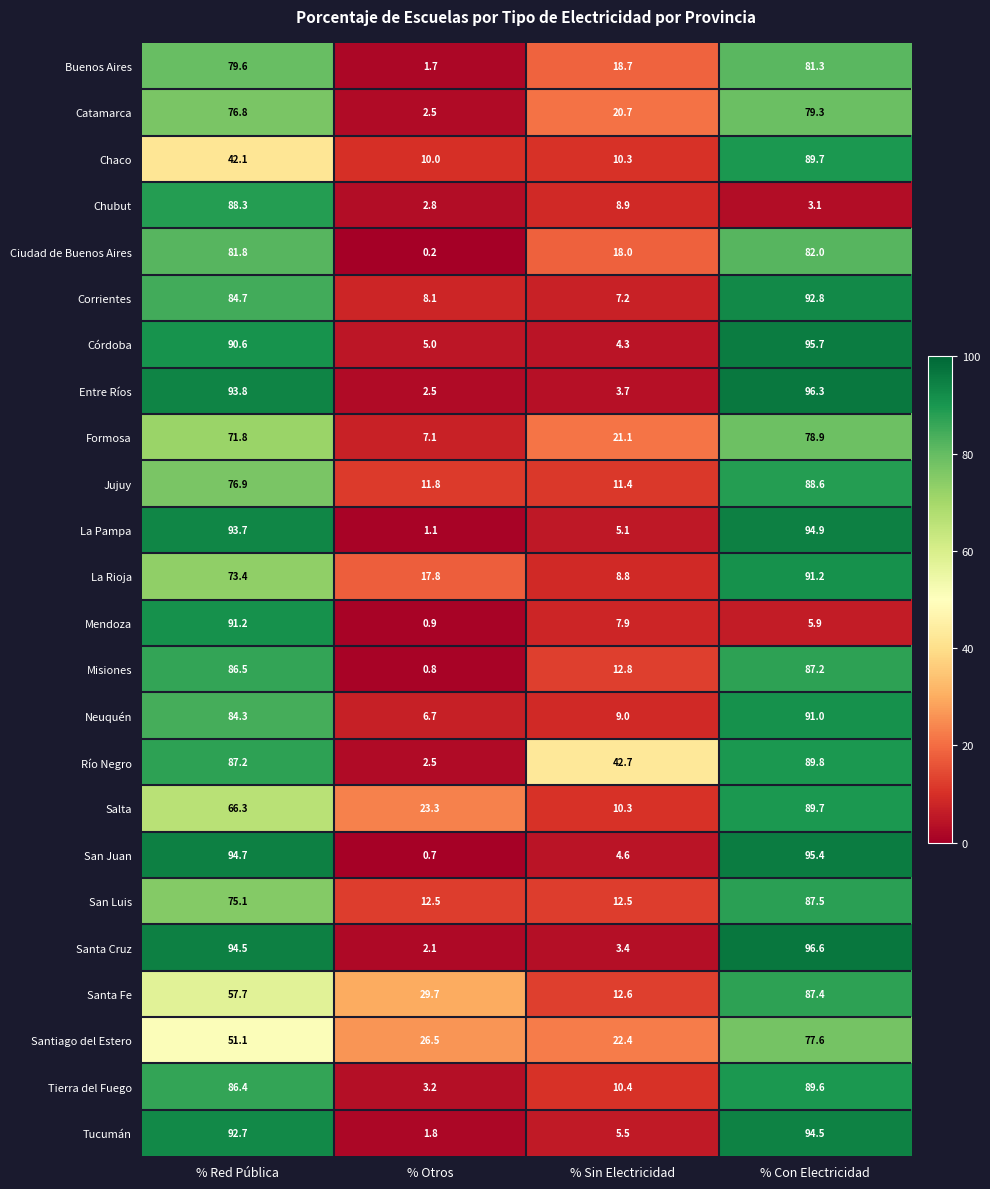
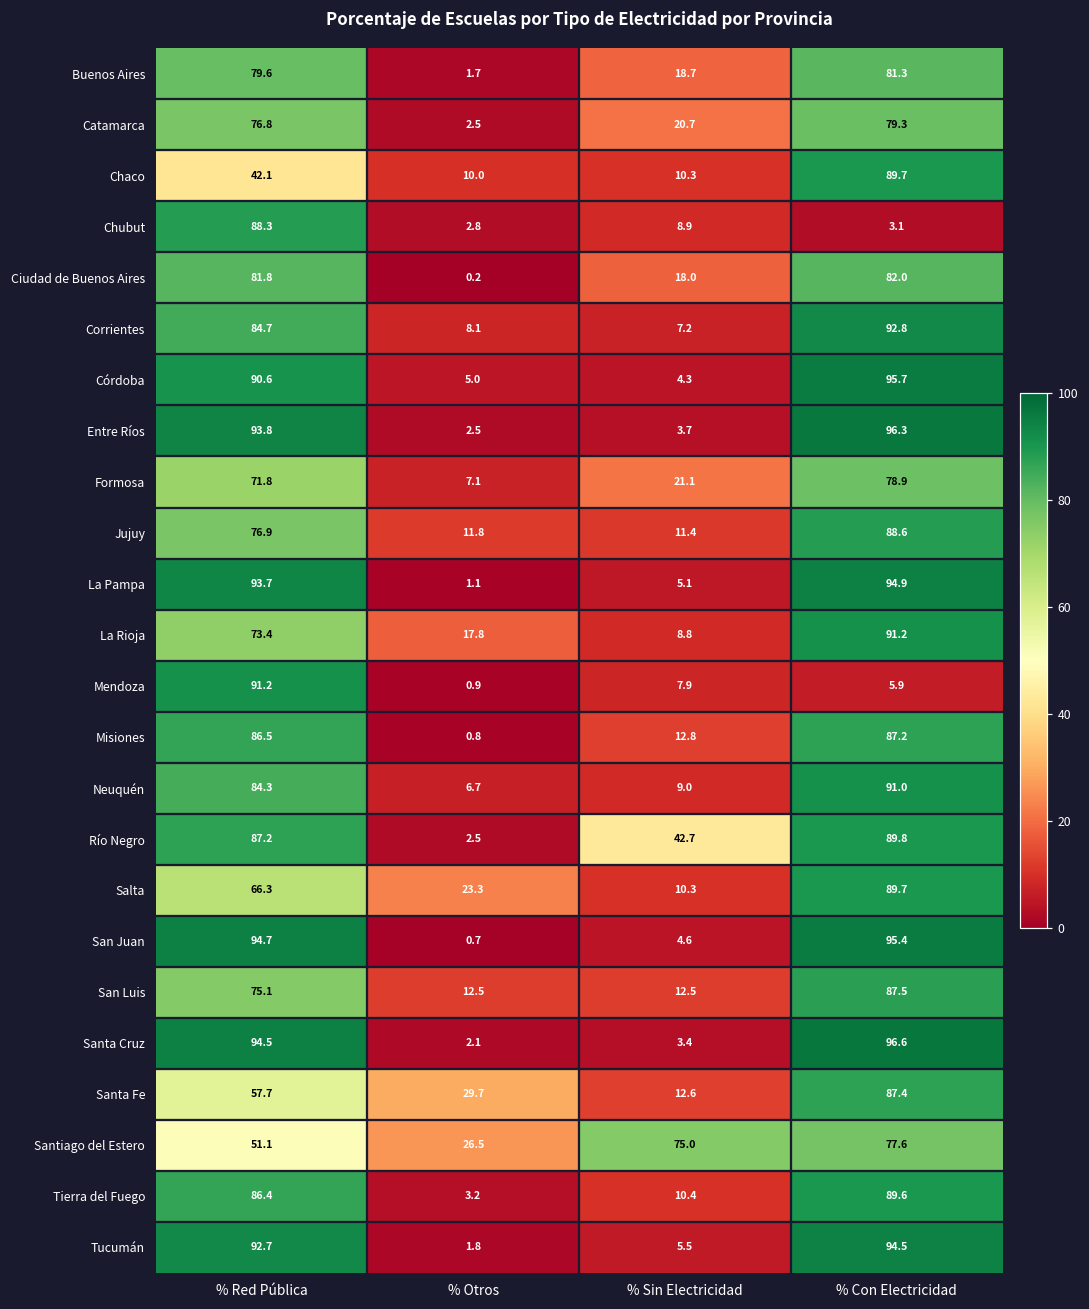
Santiago del Estero, % Sin Electricidad: 22.4 -> 75.0
